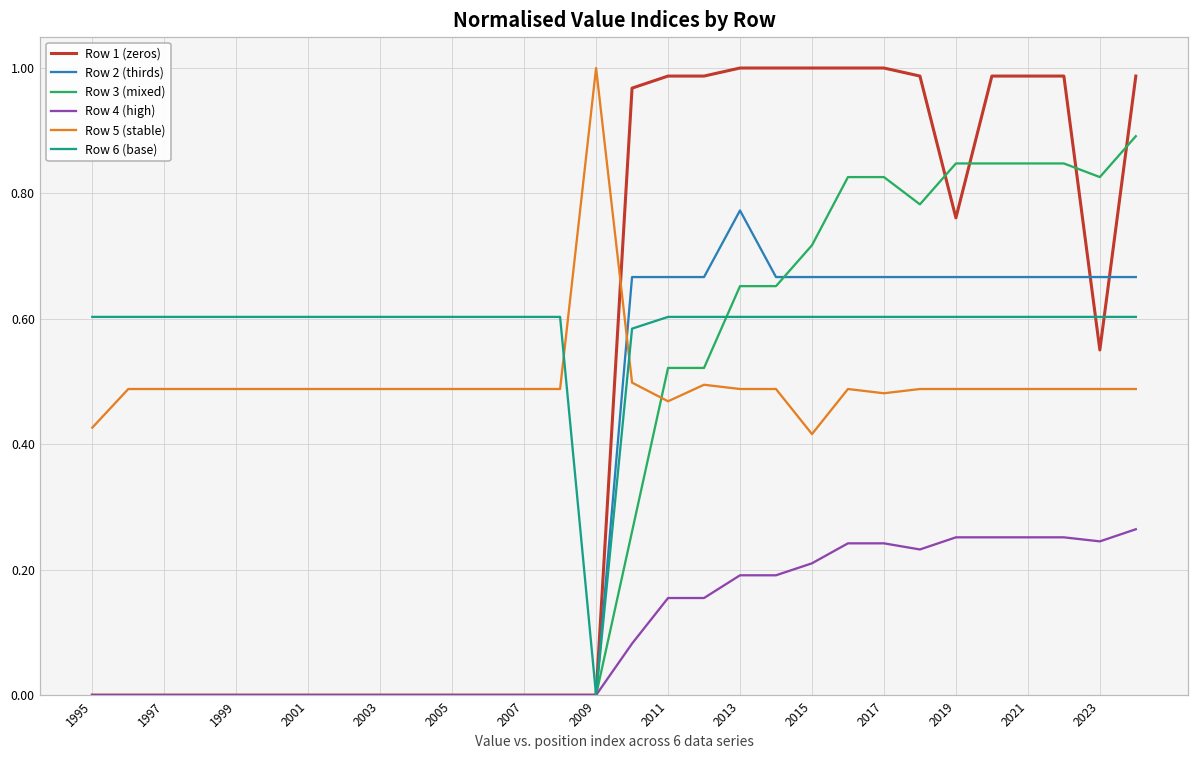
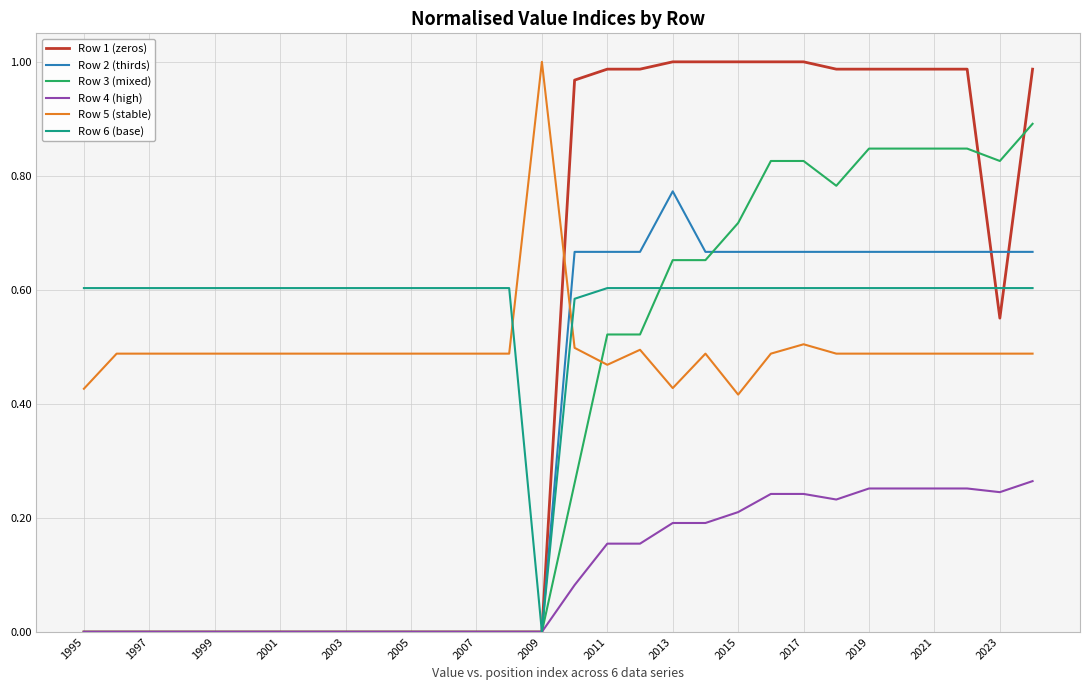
Row 5 (stable), 2013: 0.49 -> 0.43
Row 5 (stable), 2017: 0.48 -> 0.50
Row 1 (zeros), 2019: 0.76 -> 0.99
